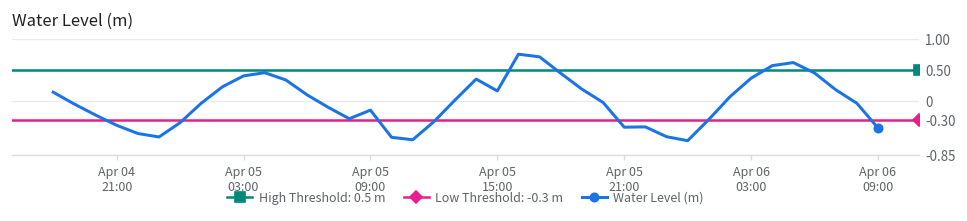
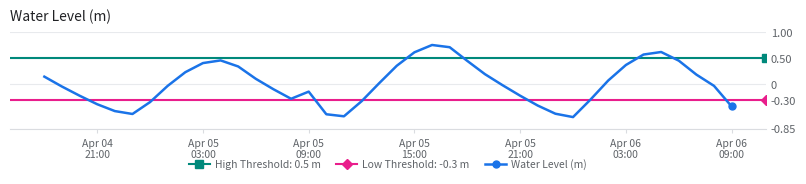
Apr 05 15:00: 0.2 -> 0.6
Apr 05 21:00: -0.4 -> -0.2
